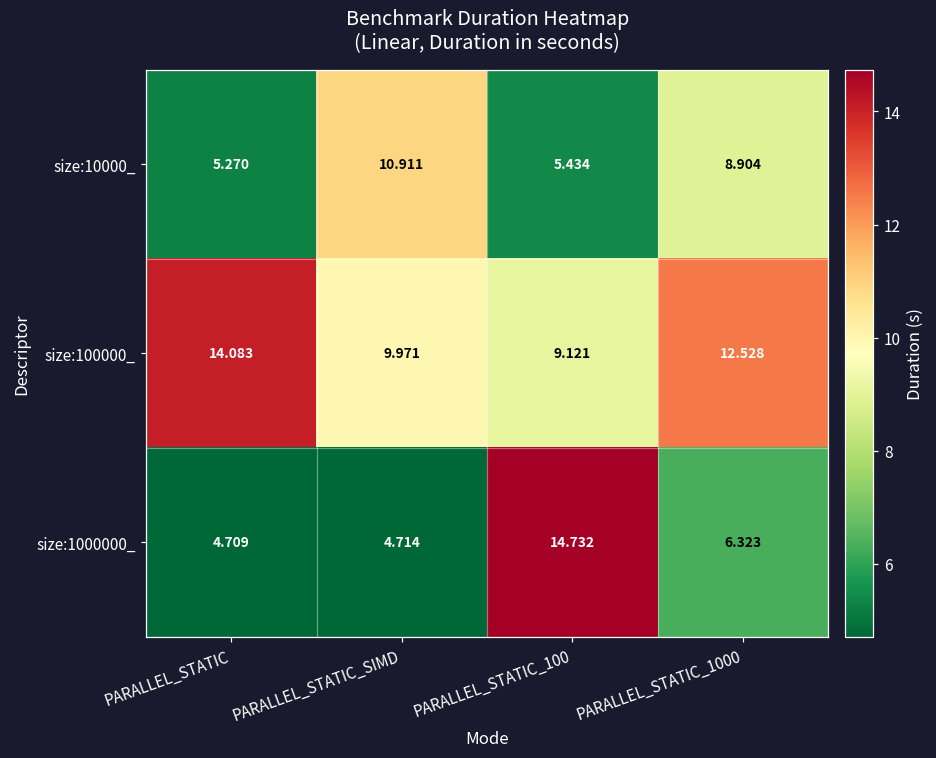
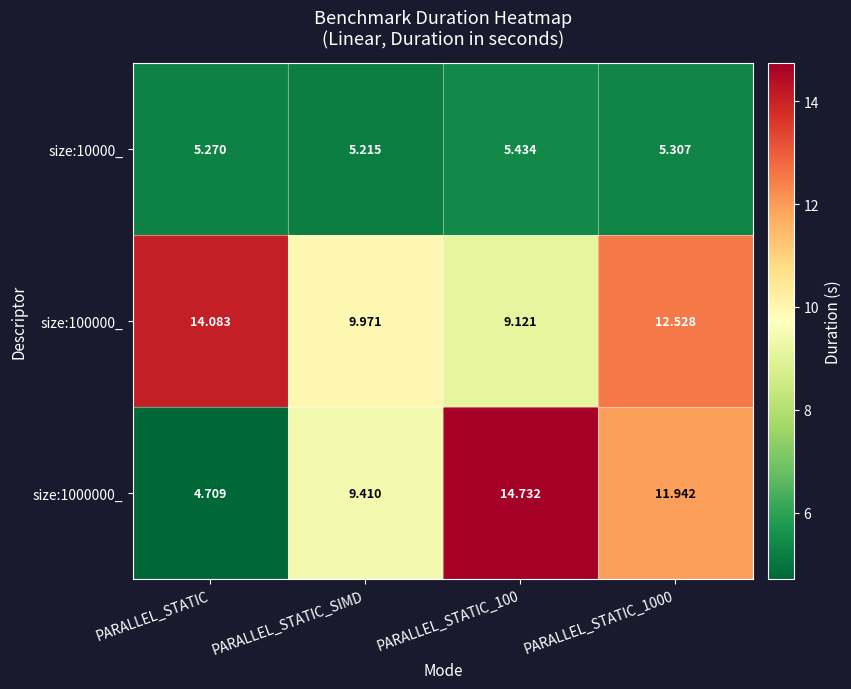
size:10000_, PARALLEL_STATIC_SIMD: 10.911 -> 5.215
size:10000_, PARALLEL_STATIC_1000: 8.904 -> 5.307
size:1000000_, PARALLEL_STATIC_SIMD: 4.714 -> 9.410
size:1000000_, PARALLEL_STATIC_1000: 6.323 -> 11.942
